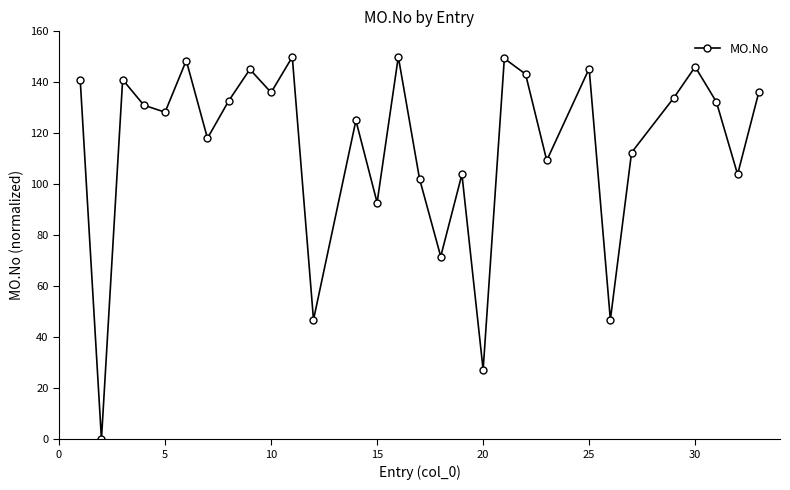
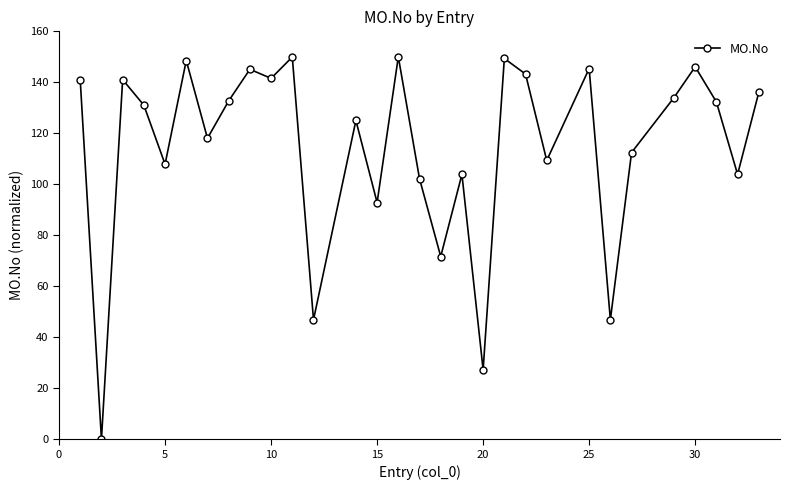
5: 128 -> 108
10: 136 -> 142
